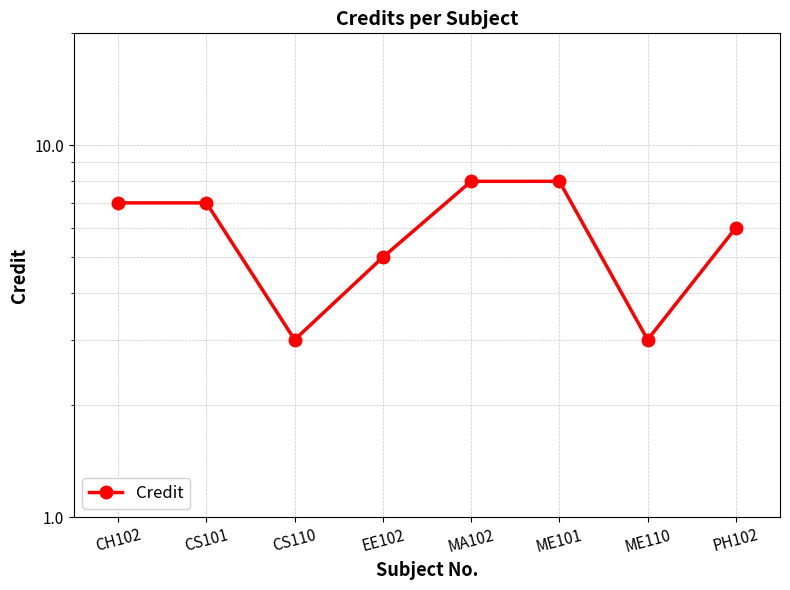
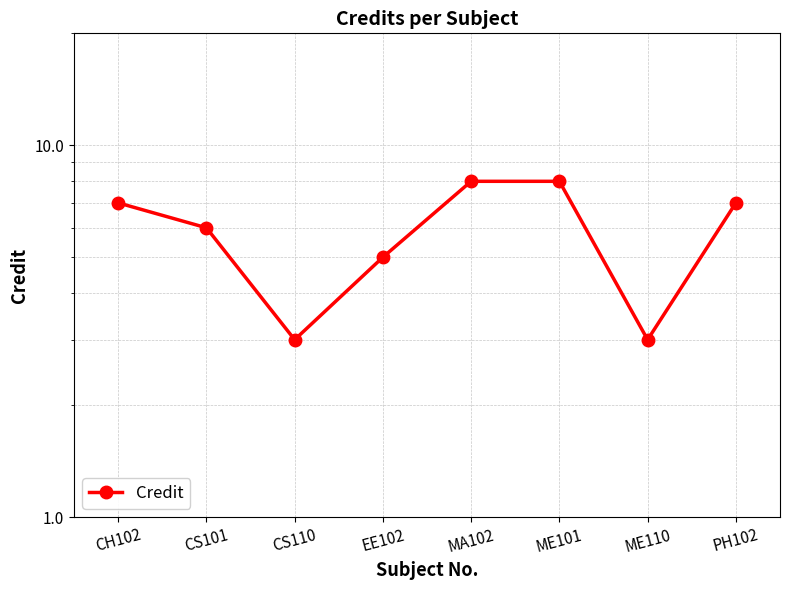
CS101: 7 -> 6
PH102: 6 -> 7
